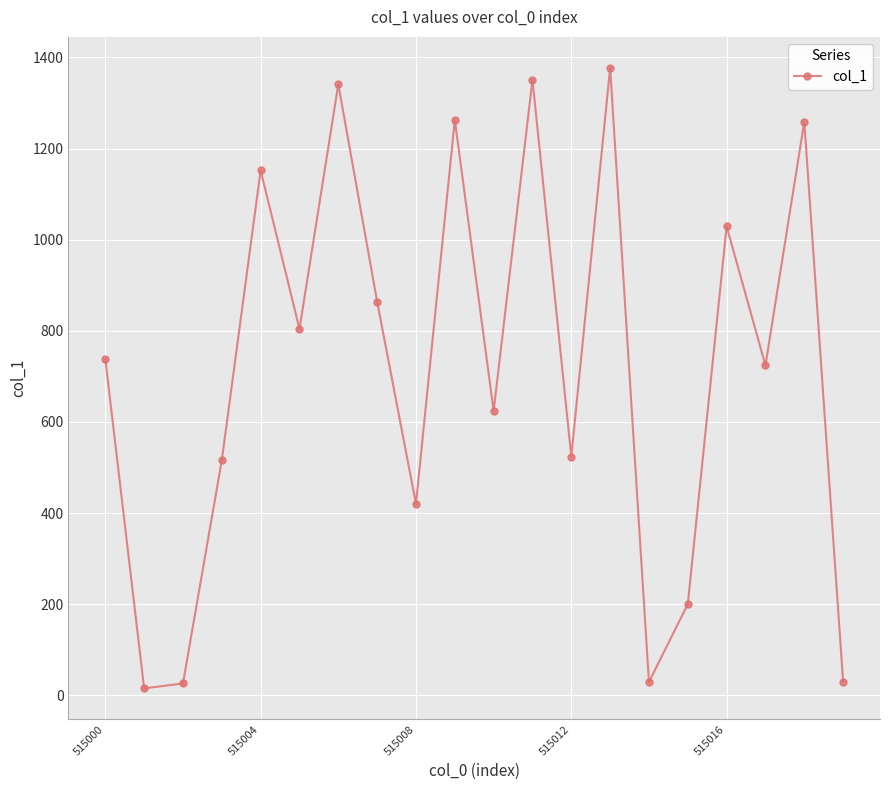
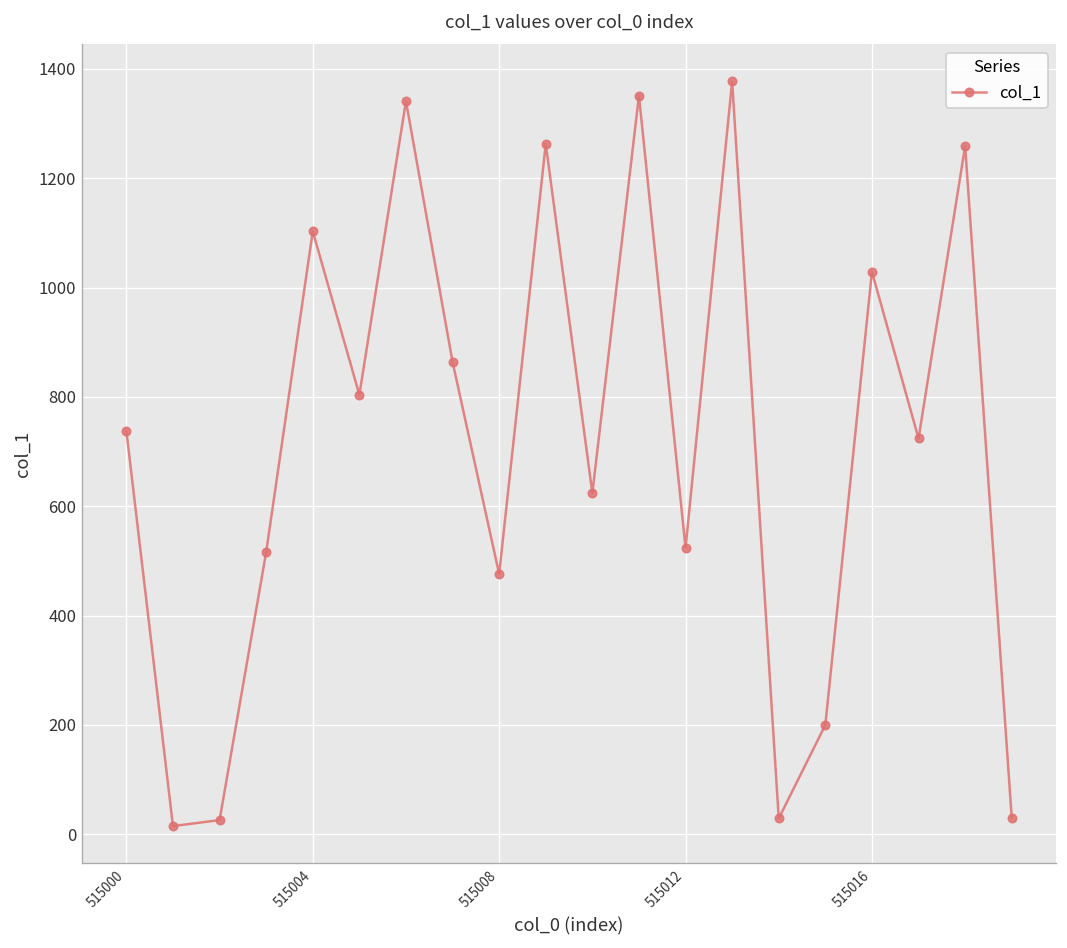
515004: 1150 -> 1100
515008: 420 -> 480
